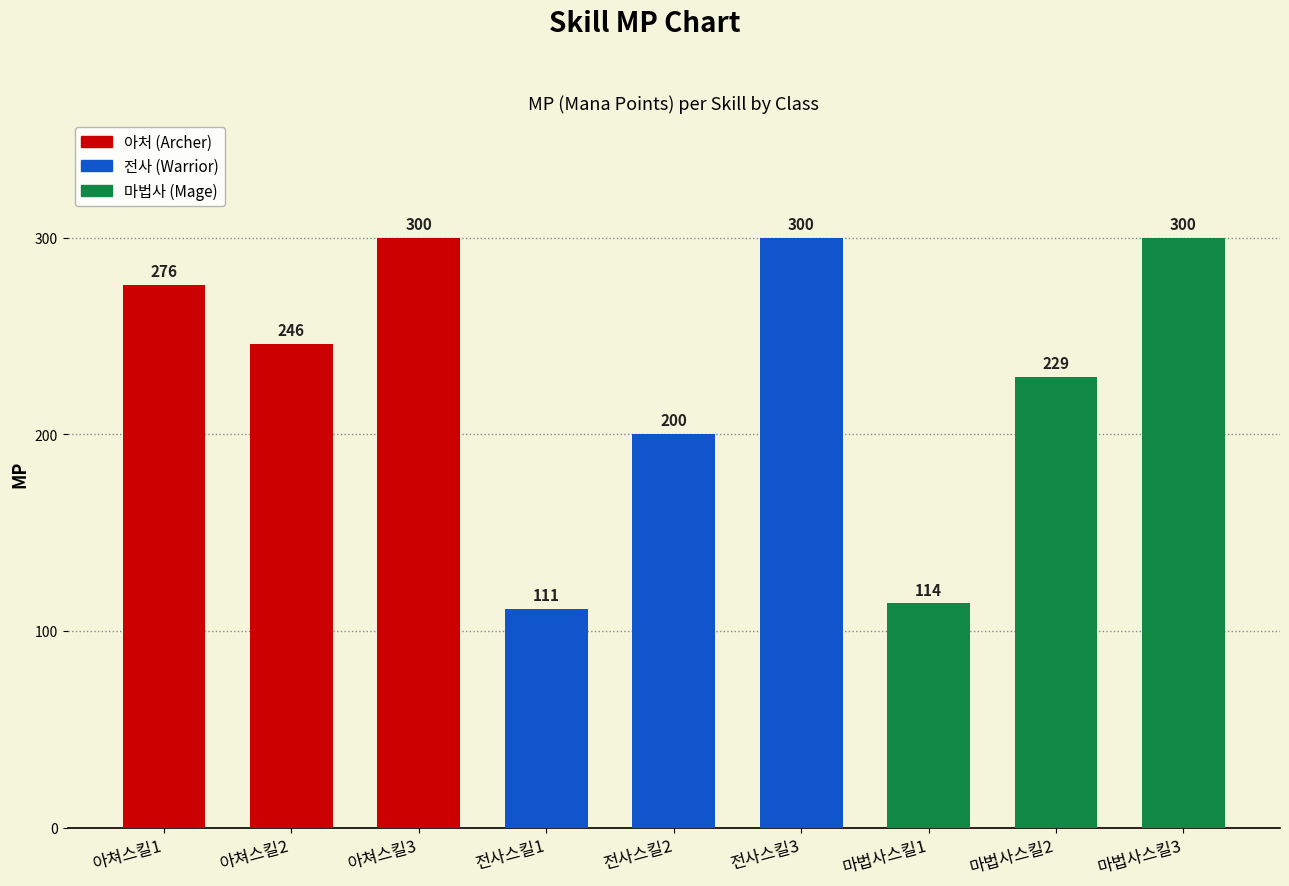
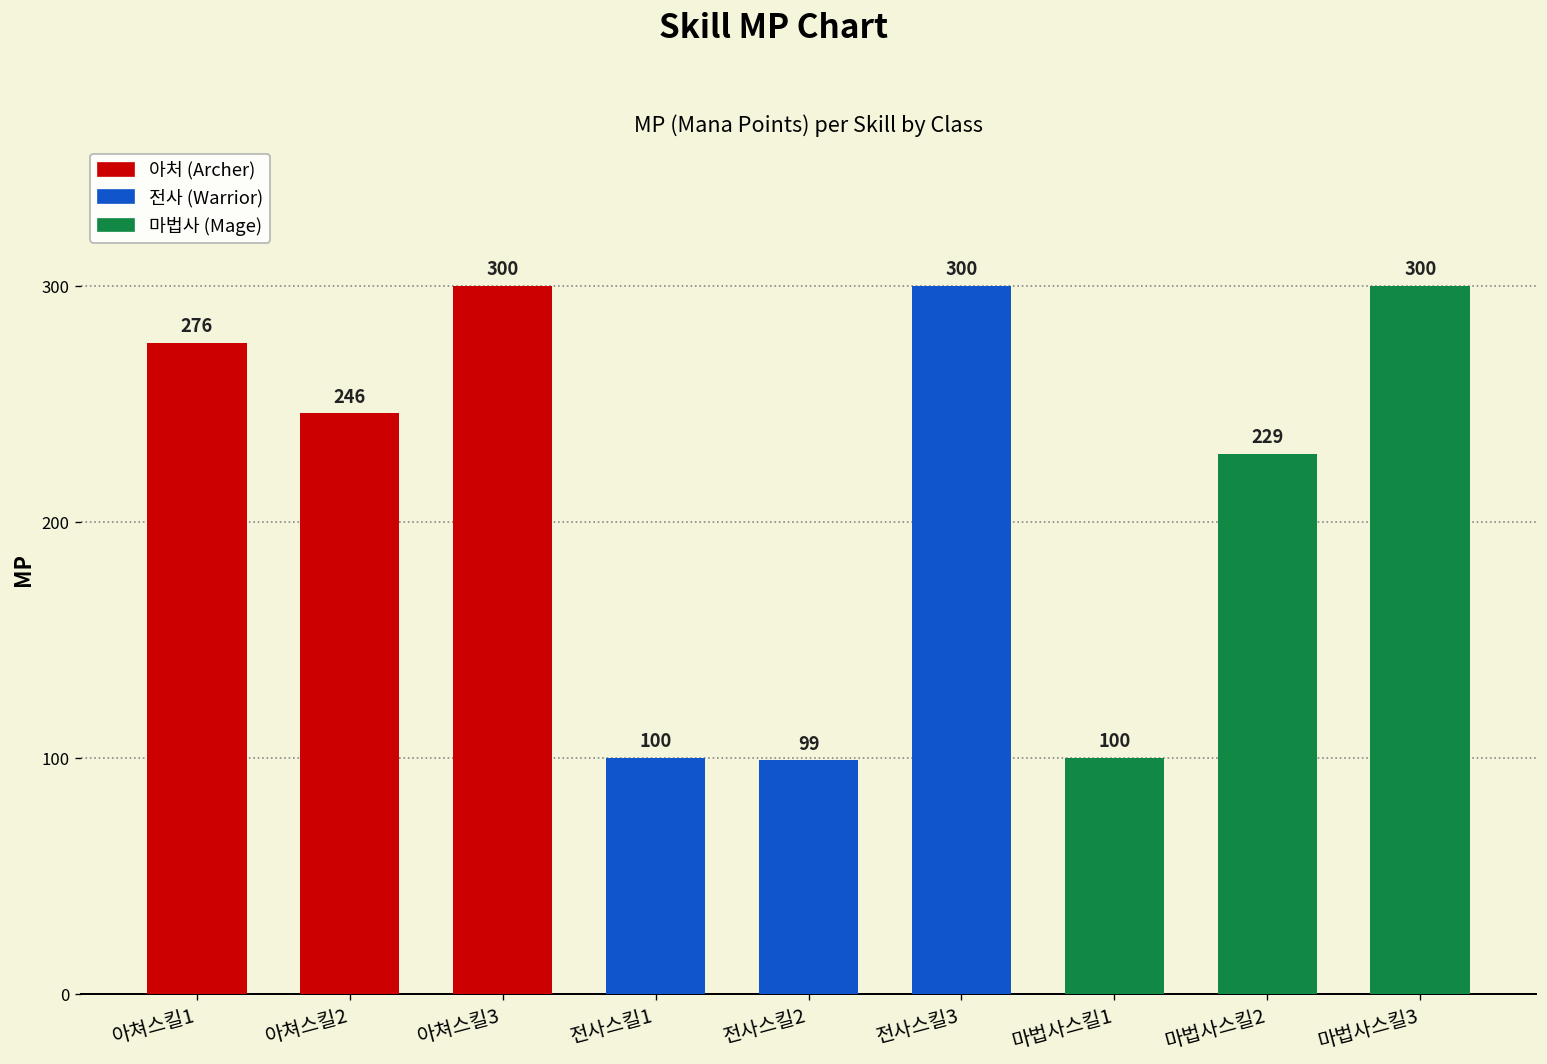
전사스킬1: 111 -> 100
전사스킬2: 200 -> 99
마법사스킬1: 114 -> 100
